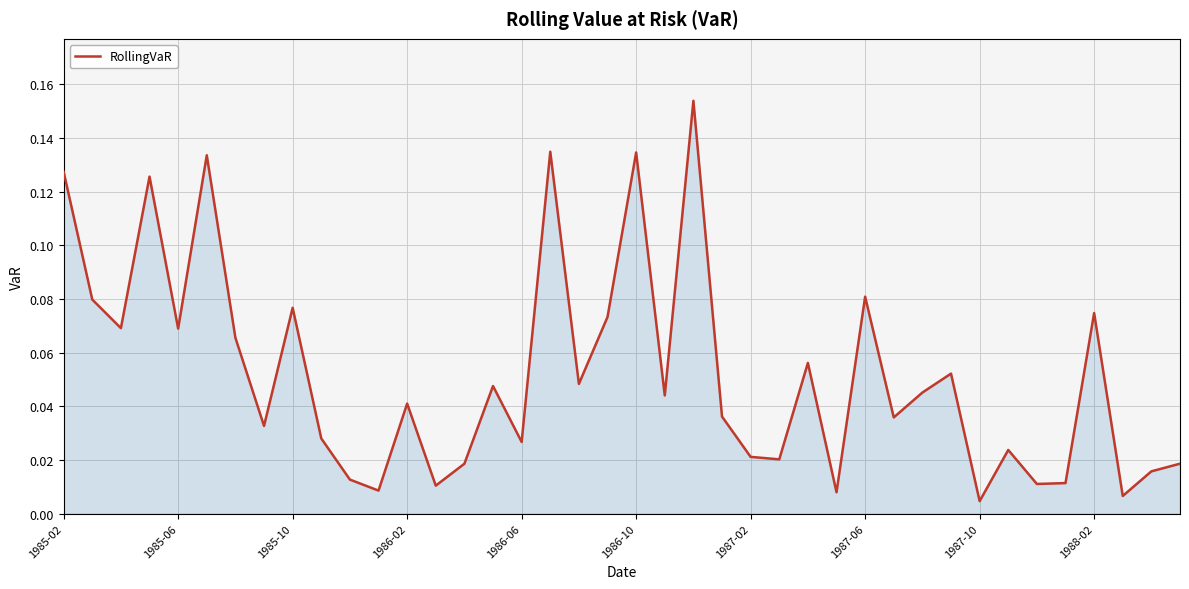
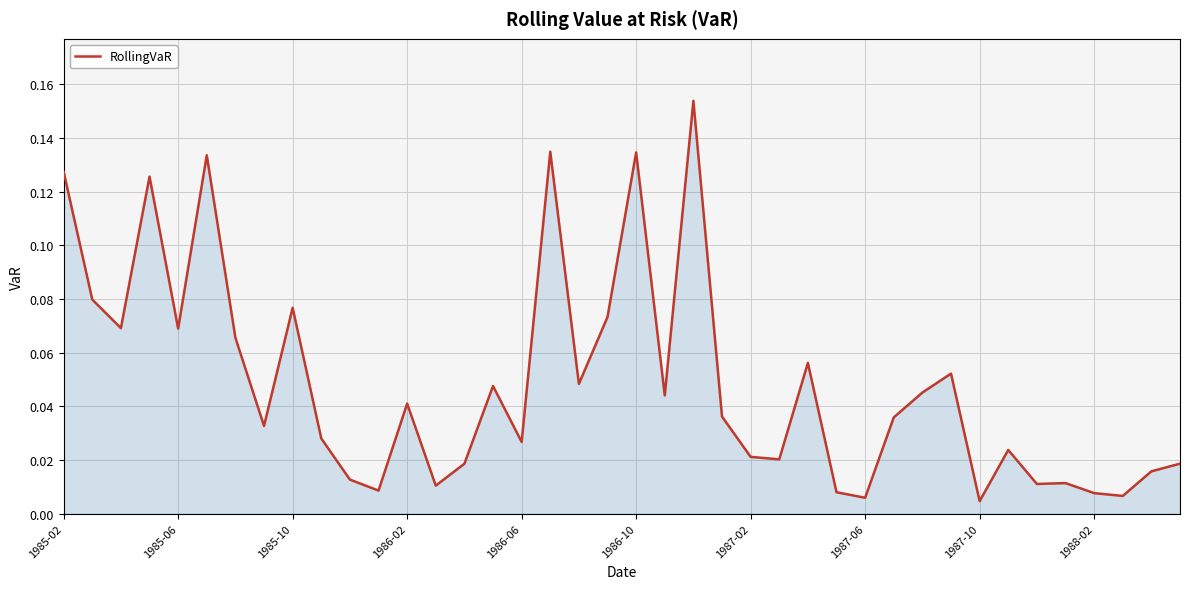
1987-06: 0.081 -> 0.006
1988-02: 0.075 -> 0.008
